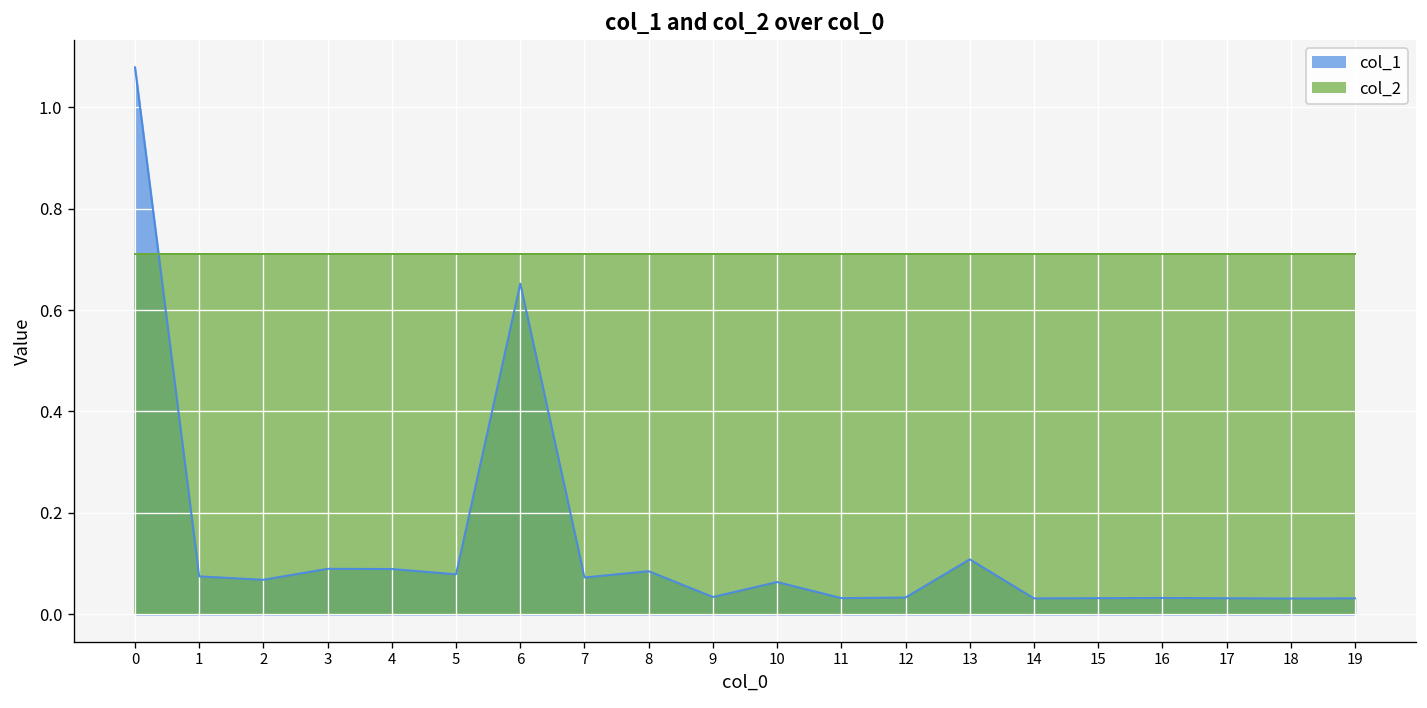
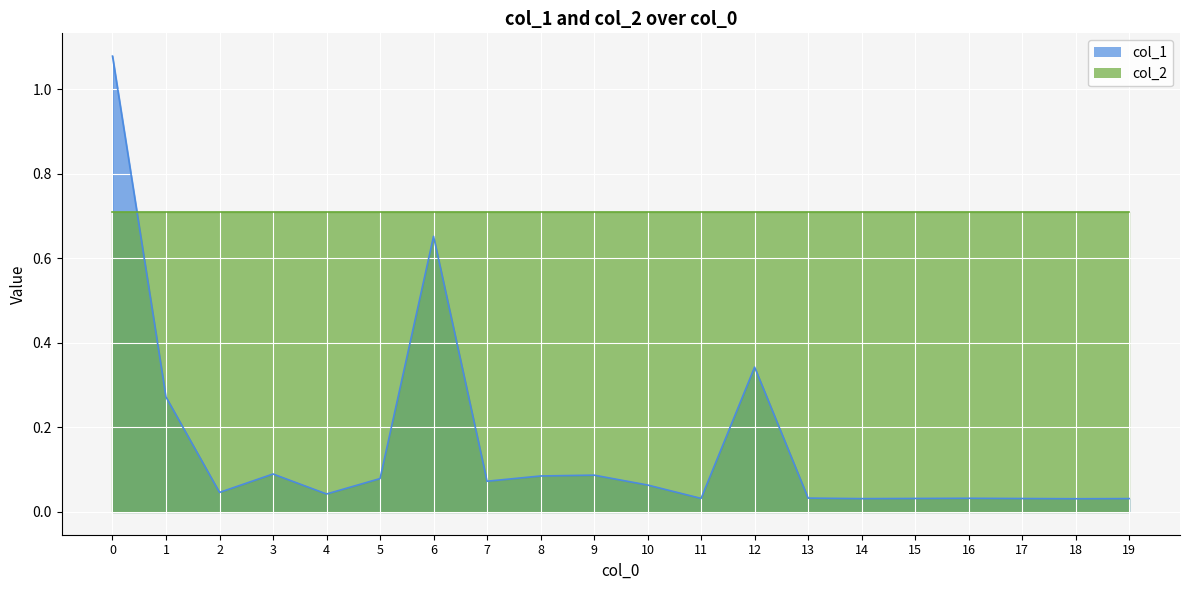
col_1, 1: 0.07 -> 0.27
col_1, 2: 0.07 -> 0.05
col_1, 4: 0.09 -> 0.04
col_1, 9: 0.03 -> 0.09
col_1, 12: 0.03 -> 0.34
col_1, 13: 0.11 -> 0.03
